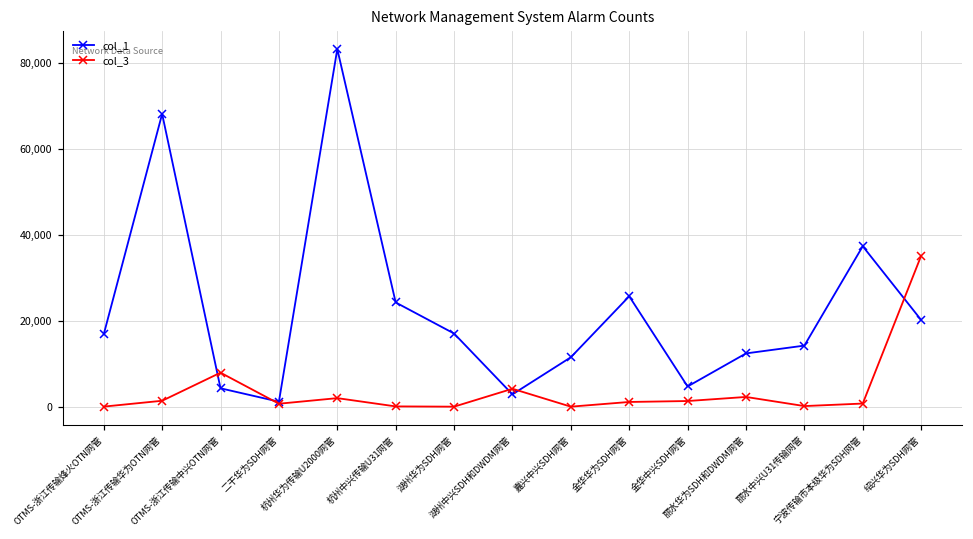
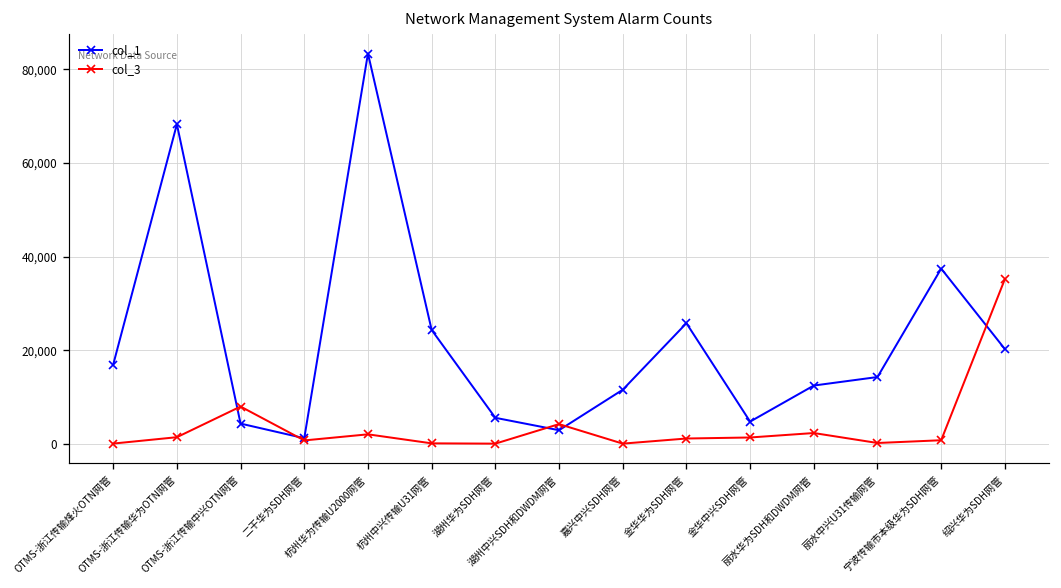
col_1, 湖州华为SDH网管: 17,000 -> 6,000
